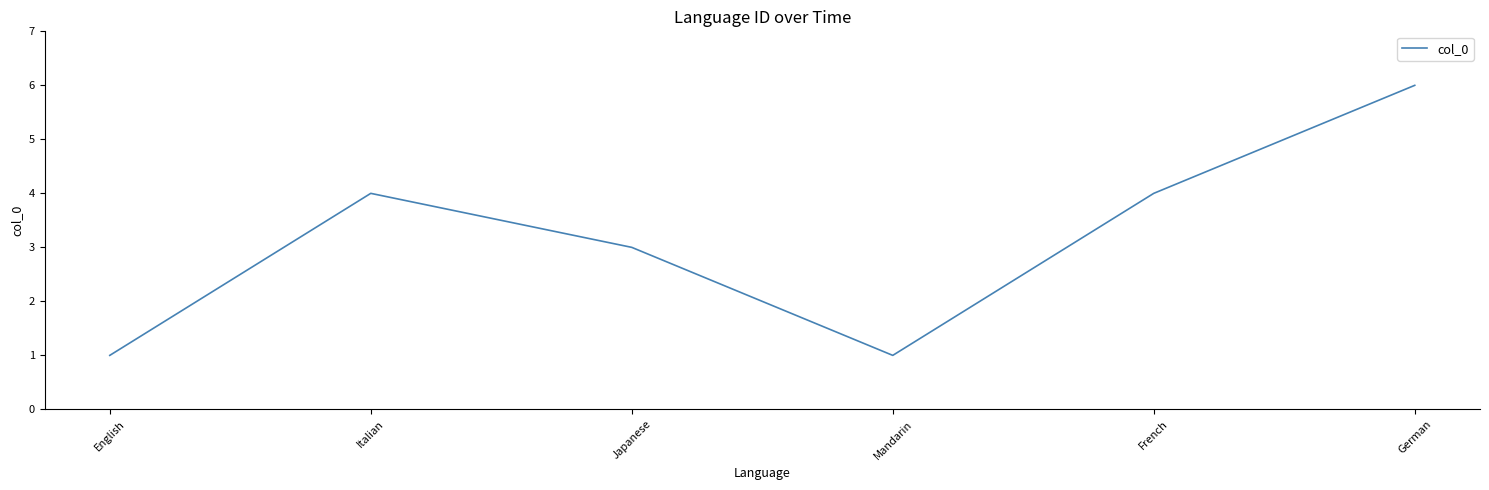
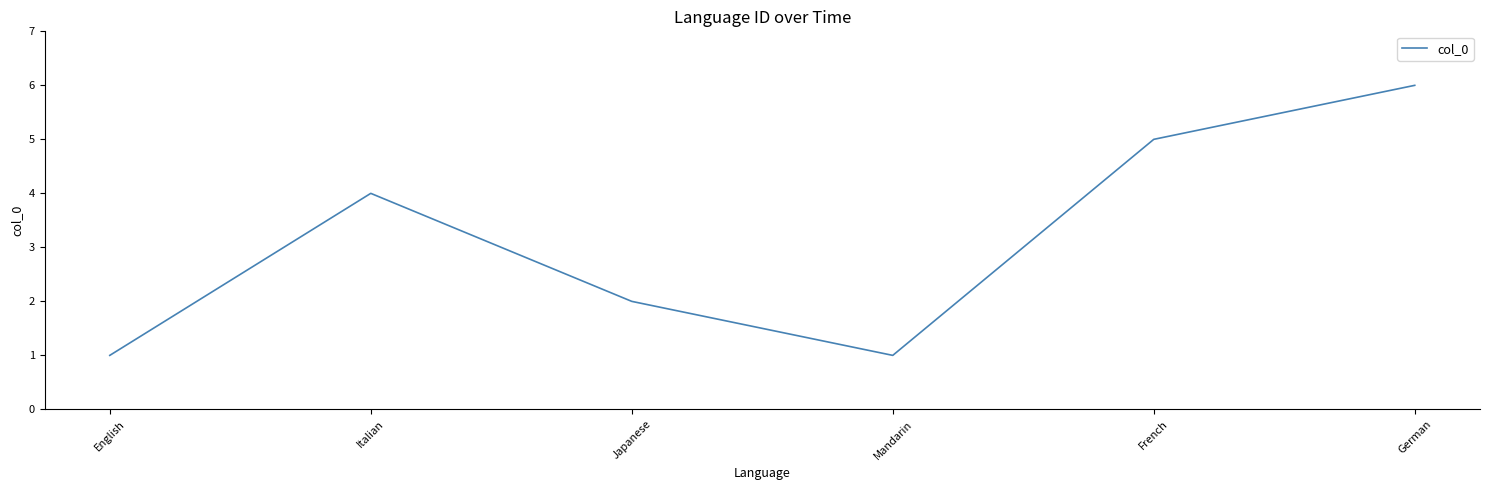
Japanese: 3 -> 2
French: 4 -> 5
